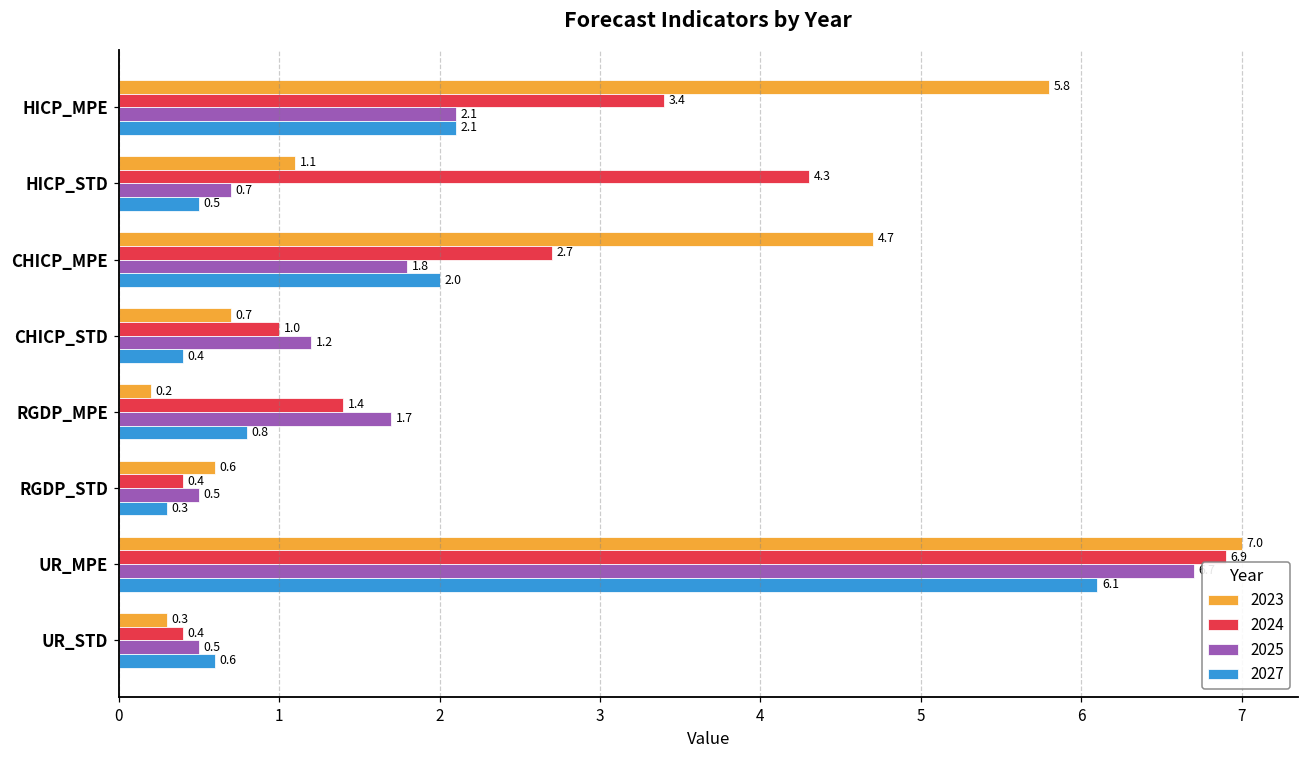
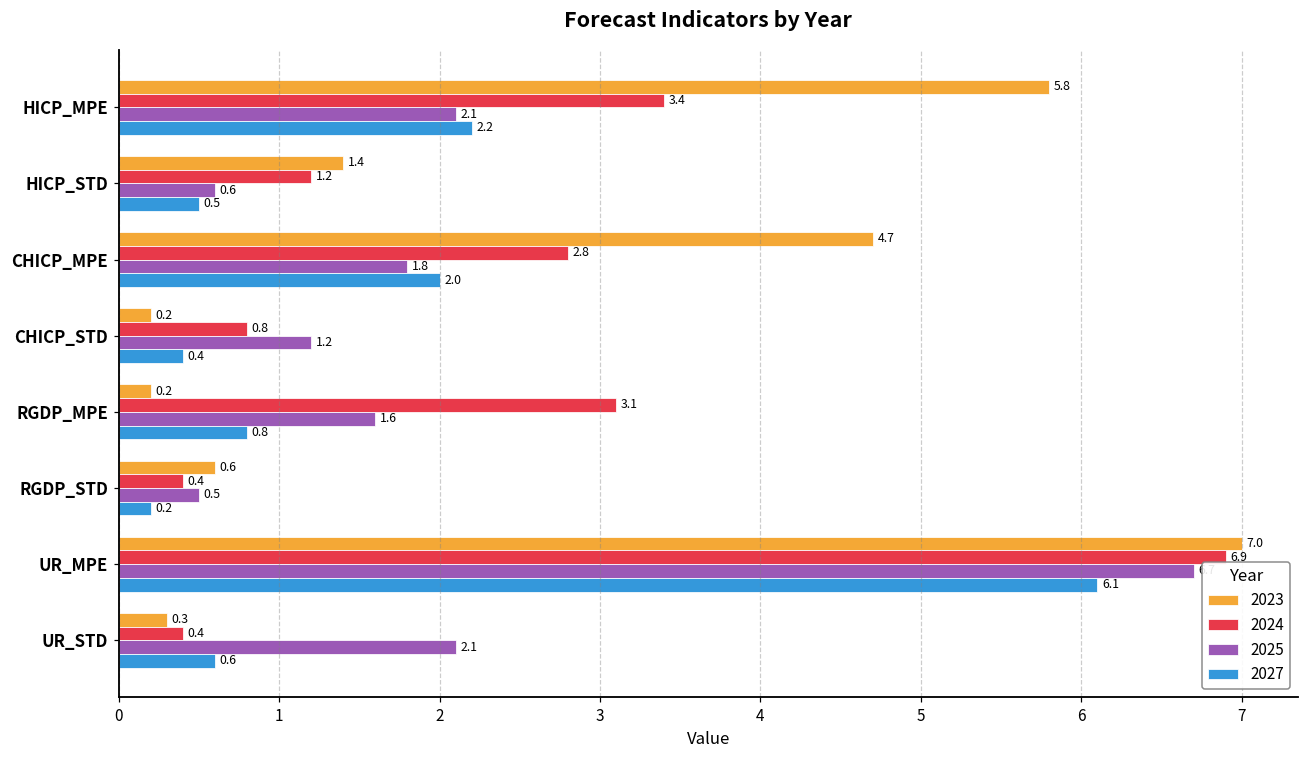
2027, HICP_MPE: 2.1 -> 2.2
2023, HICP_STD: 1.1 -> 1.4
2024, HICP_STD: 4.3 -> 1.2
2025, HICP_STD: 0.7 -> 0.6
2024, CHICP_MPE: 2.7 -> 2.8
2023, CHICP_STD: 0.7 -> 0.2
2024, CHICP_STD: 1.0 -> 0.8
2024, RGDP_MPE: 1.4 -> 3.1
2025, RGDP_MPE: 1.7 -> 1.6
2027, RGDP_STD: 0.3 -> 0.2
2025, UR_STD: 0.5 -> 2.1
